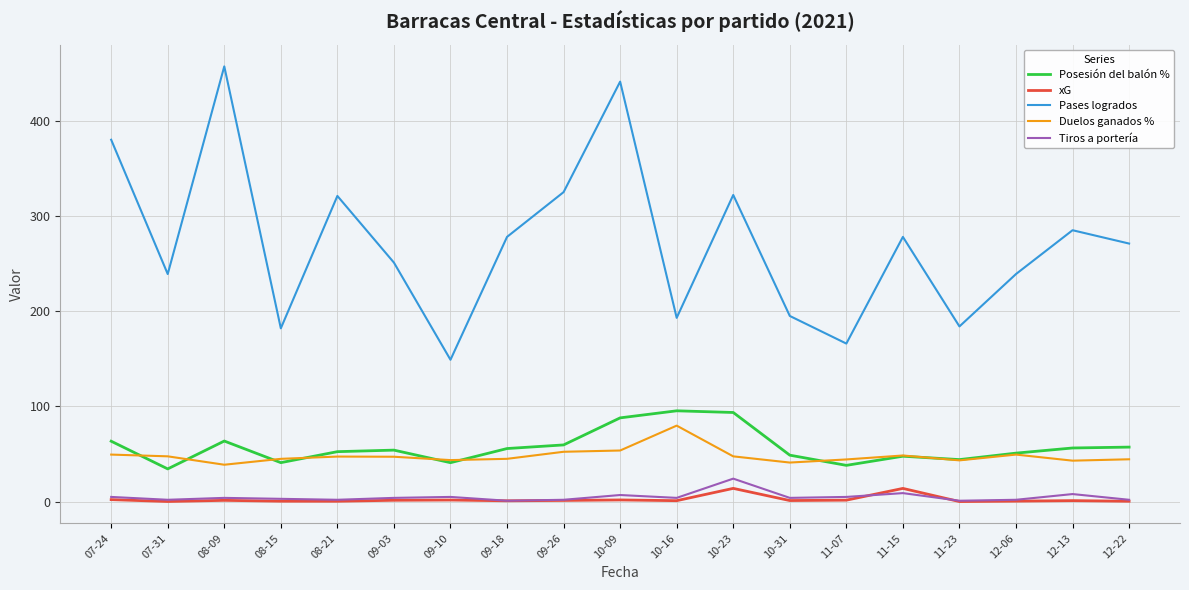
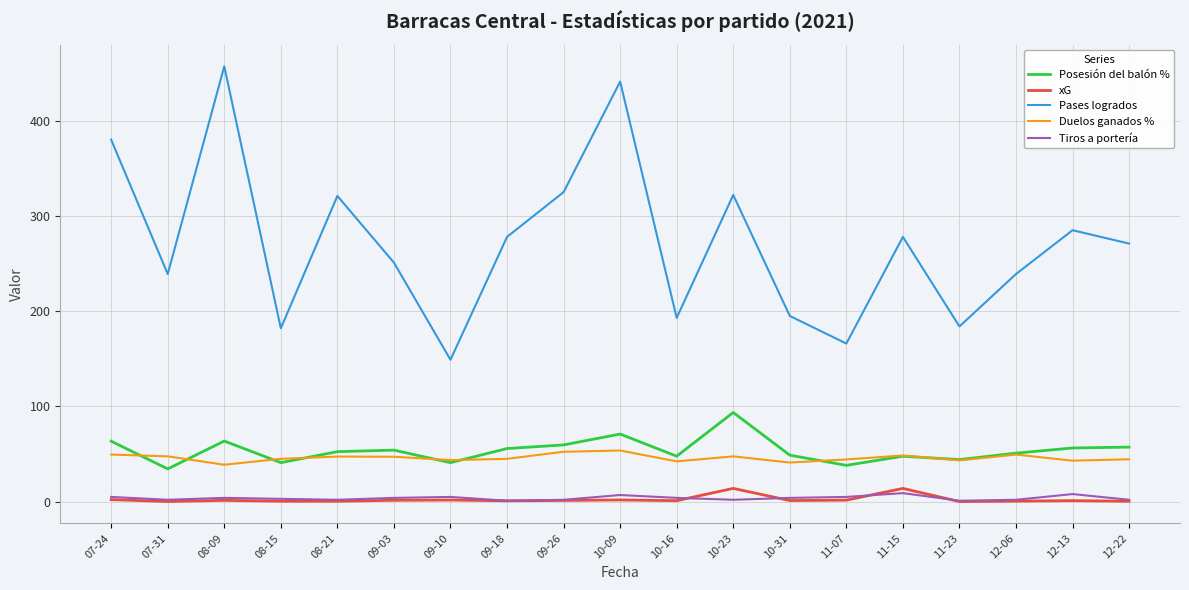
Posesión del balón %, 10-09: 90 -> 70
Posesión del balón %, 10-16: 100 -> 50
Duelos ganados %, 10-16: 80 -> 40
Tiros a portería, 10-23: 20 -> 0
